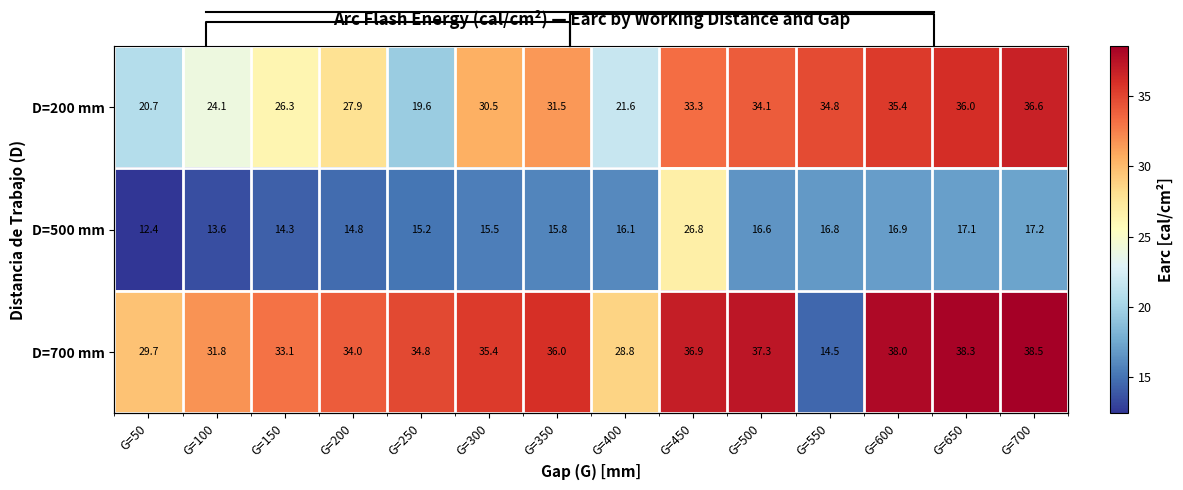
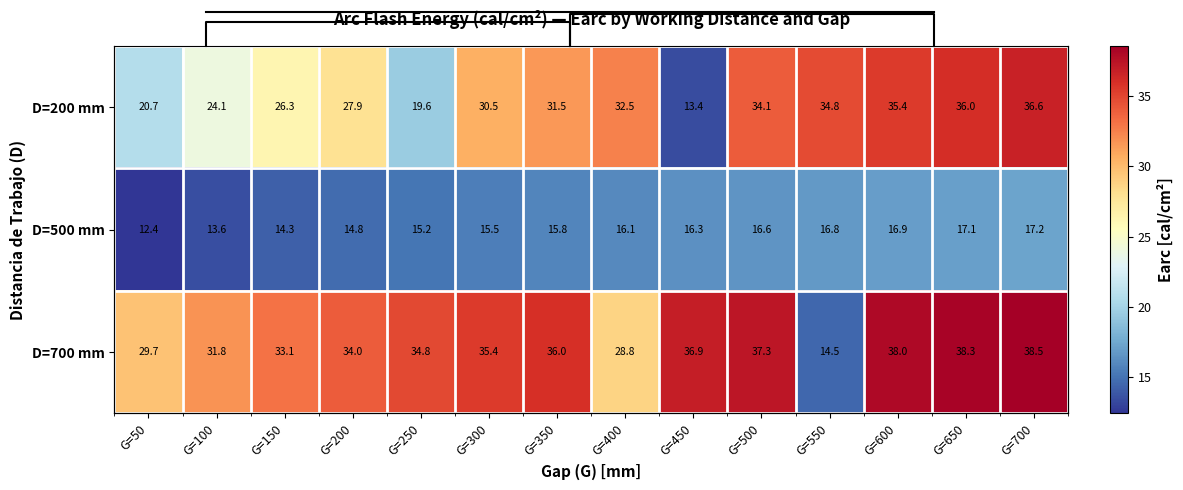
Arc Flash Energy (cal/cm²) — Earc by Working Distance and Gap, D=200 mm, G=400: 21.6 -> 32.5
Arc Flash Energy (cal/cm²) — Earc by Working Distance and Gap, D=200 mm, G=450: 33.3 -> 13.4
Arc Flash Energy (cal/cm²) — Earc by Working Distance and Gap, D=500 mm, G=450: 26.8 -> 16.3
